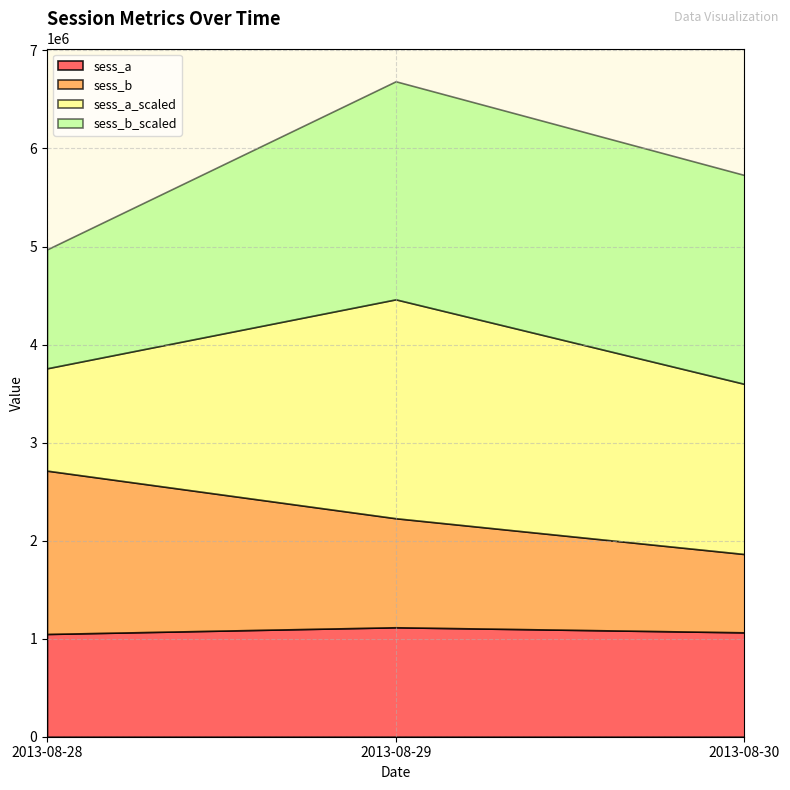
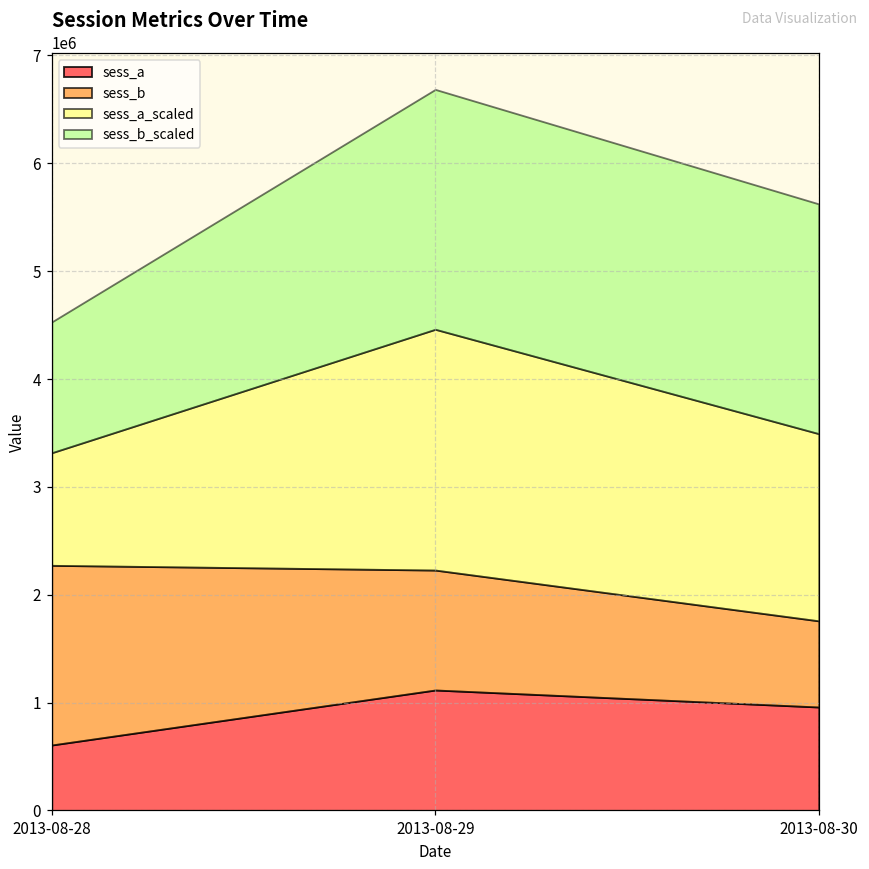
sess_a, 2013-08-28: 1000000 -> 600000
sess_a, 2013-08-30: 1100000 -> 1000000
